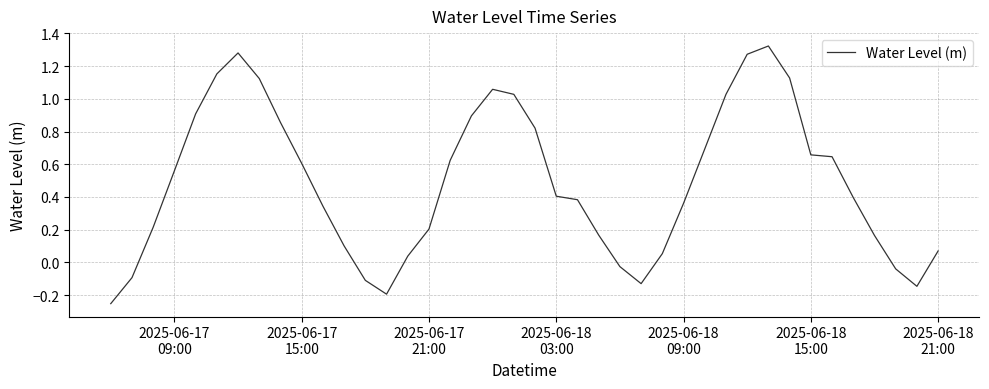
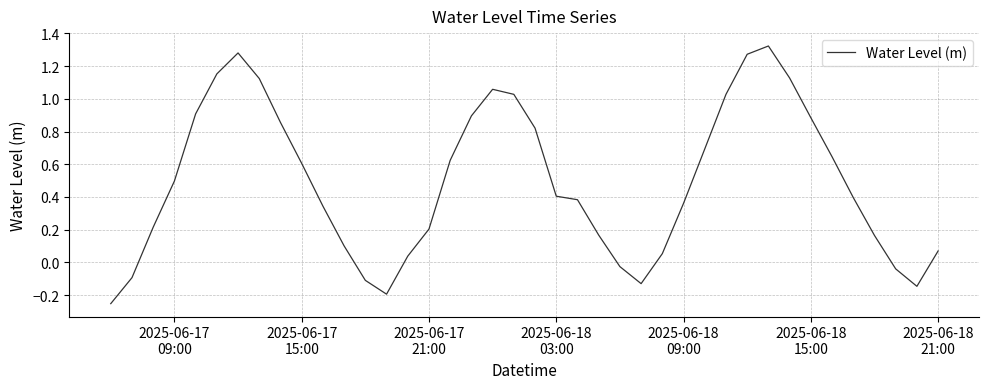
2025-06-17 09:00: 0.56 -> 0.50
2025-06-18 15:00: 0.66 -> 0.88
